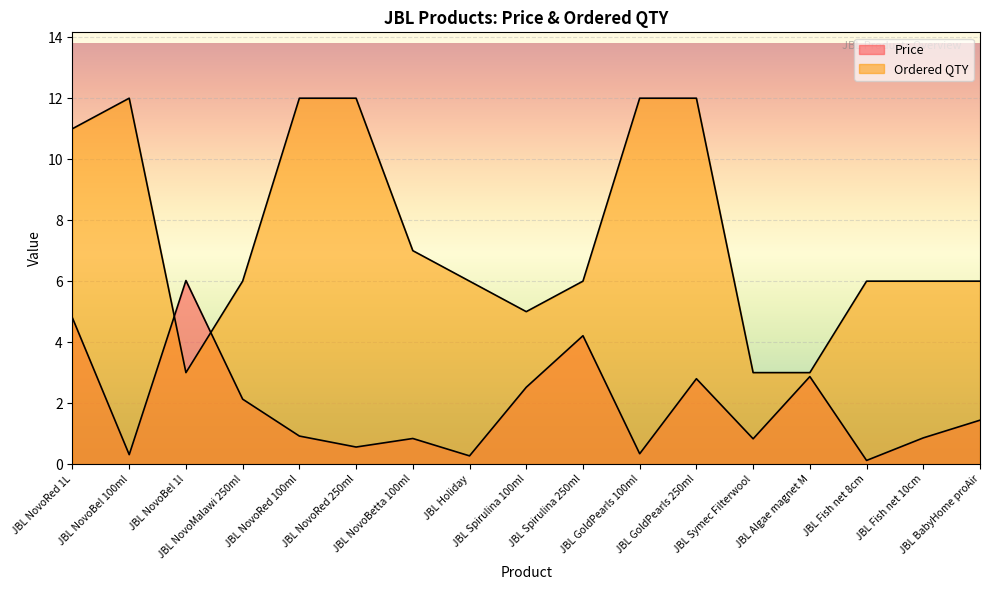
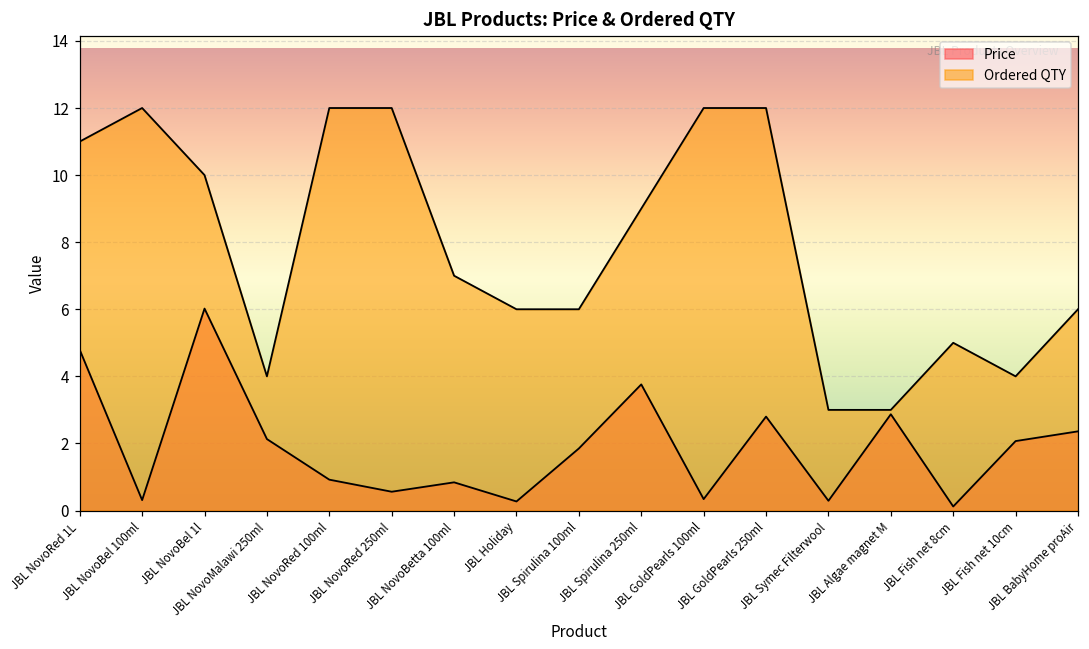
Ordered QTY, JBL NovoBel 1l: 3 -> 10
Ordered QTY, JBL NovoMalawi 250ml: 6 -> 4
Price, JBL Spirulina 100ml: 2.5 -> 1.9
Ordered QTY, JBL Spirulina 100ml: 5 -> 6
Price, JBL Spirulina 250ml: 4.2 -> 3.8
Ordered QTY, JBL Spirulina 250ml: 6 -> 9
Price, JBL Symec Filterwool: 0.8 -> 0.3
Ordered QTY, JBL Fish net 8cm: 6 -> 5
Price, JBL Fish net 10cm: 0.9 -> 2.1
Ordered QTY, JBL Fish net 10cm: 6 -> 4
Price, JBL BabyHome proAir: 1.4 -> 2.4
